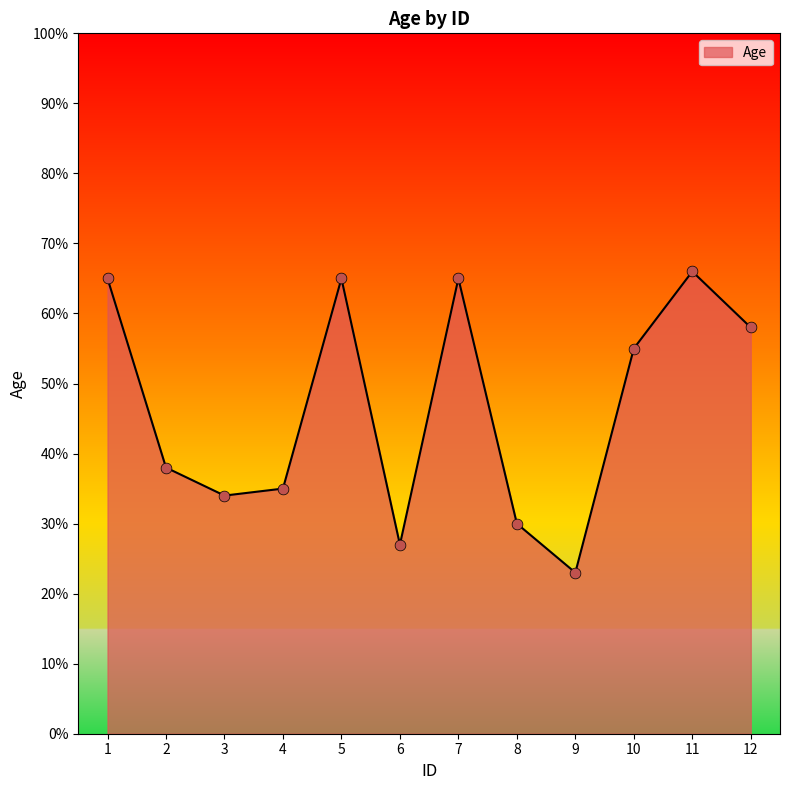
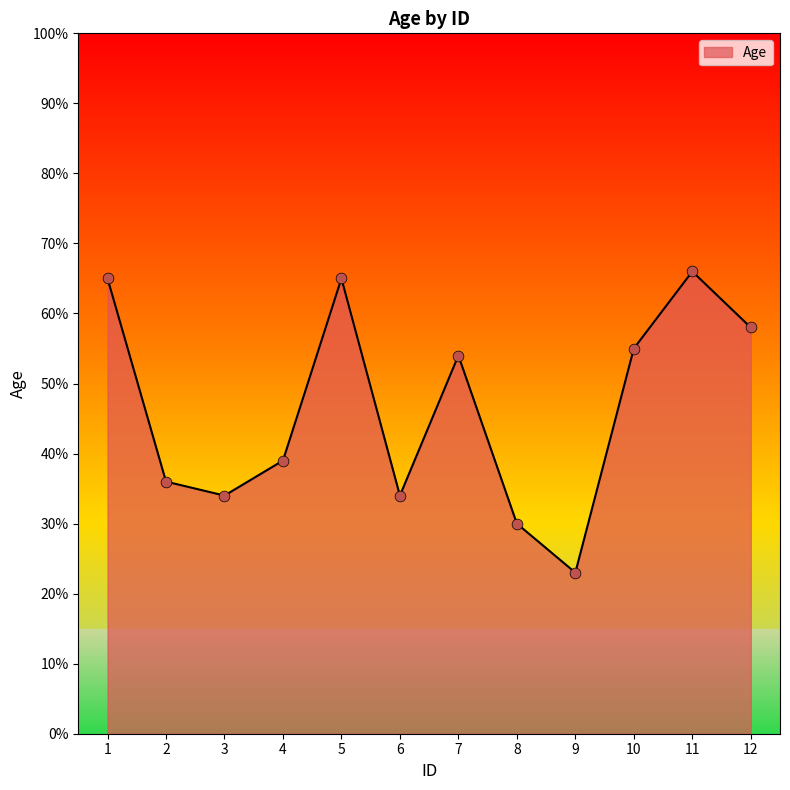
2: 38% -> 36%
4: 35% -> 39%
6: 27% -> 34%
7: 65% -> 54%
